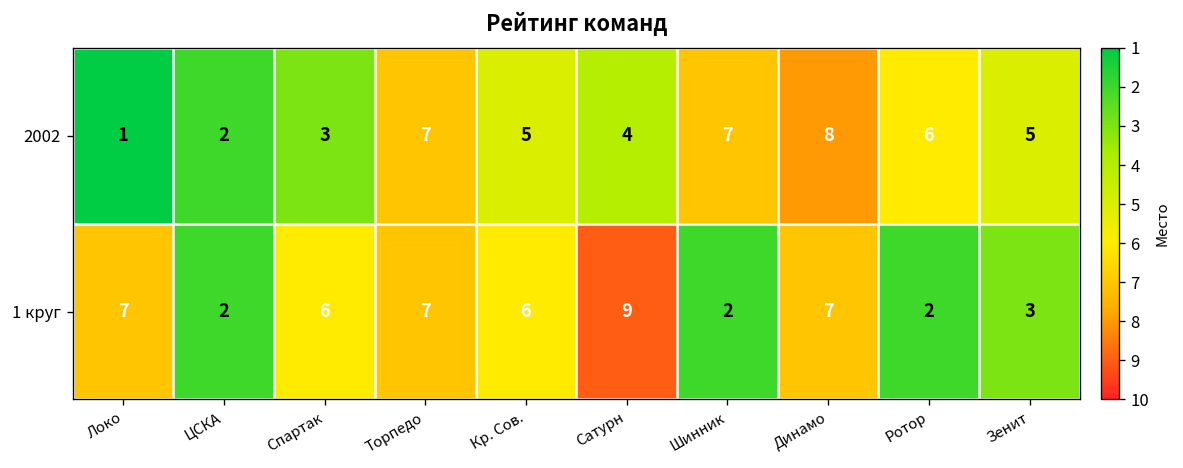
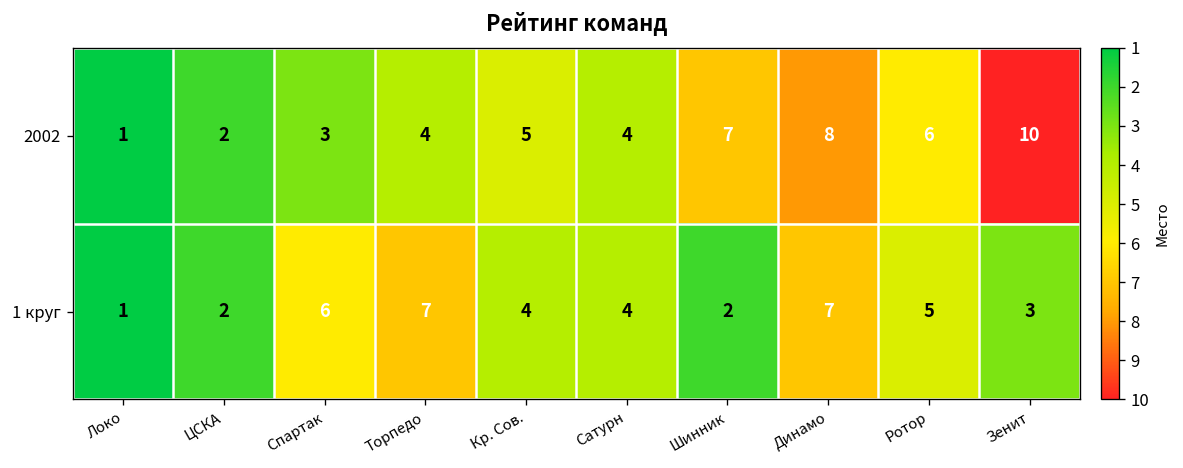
2002, Торпедо: 7 -> 4
2002, Зенит: 5 -> 10
1 круг, Локо: 7 -> 1
1 круг, Кр. Сов.: 6 -> 4
1 круг, Сатурн: 9 -> 4
1 круг, Ротор: 2 -> 5
